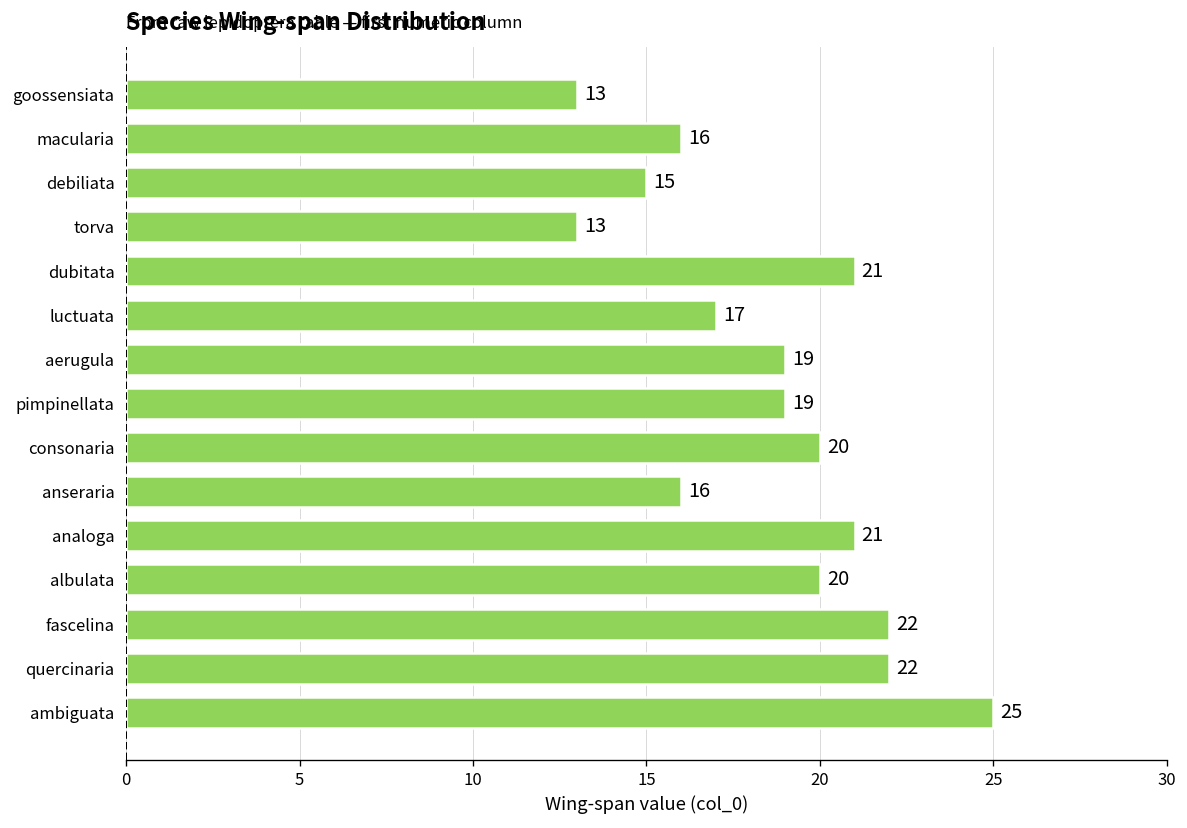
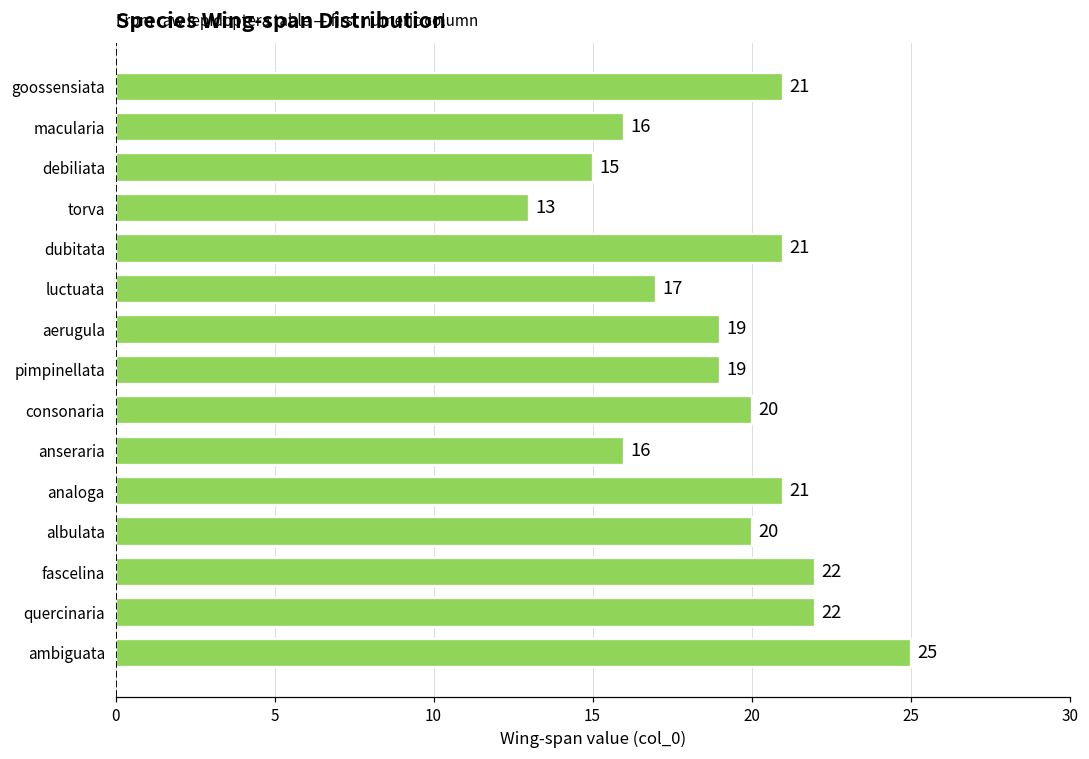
goossensiata: 13 -> 21
